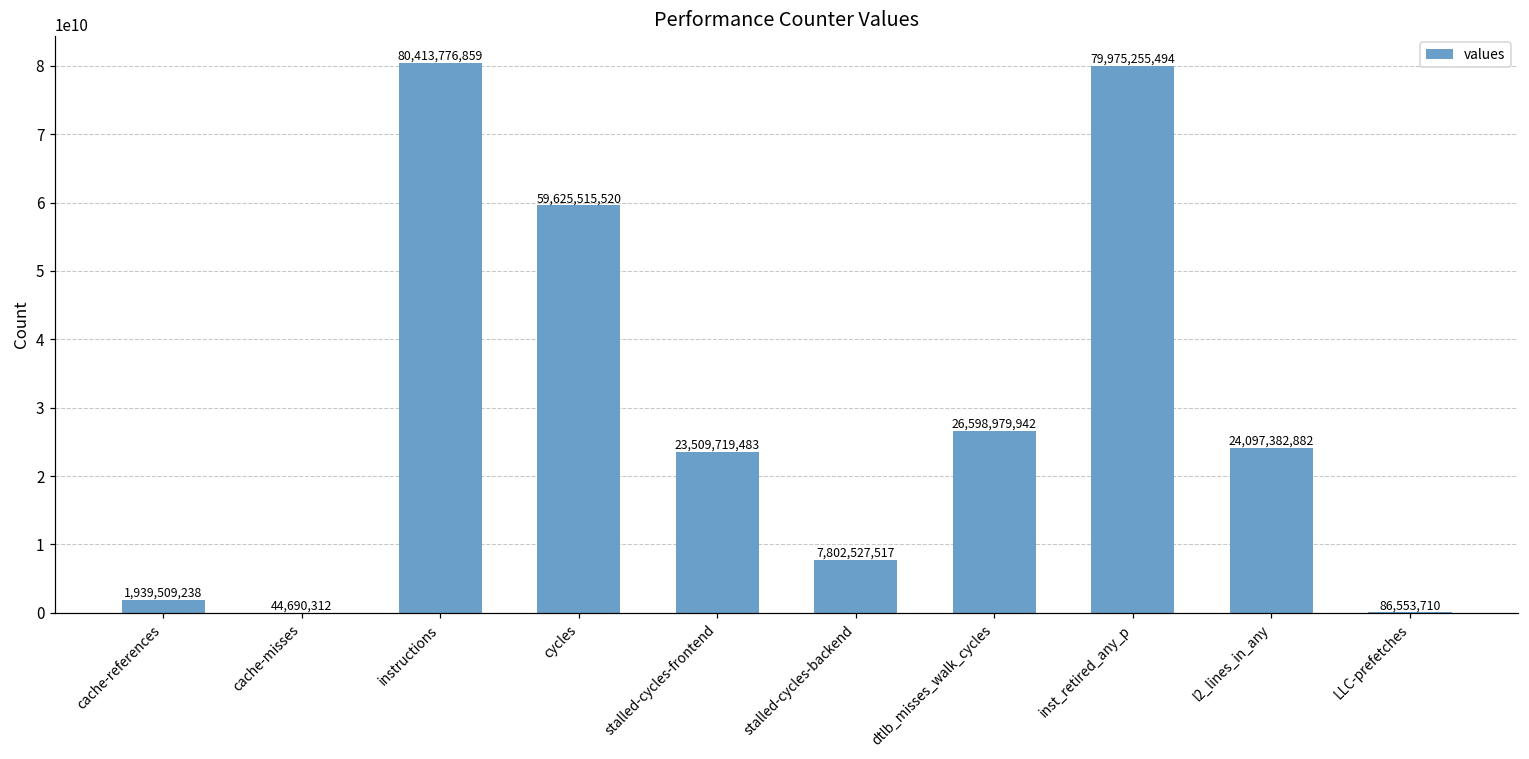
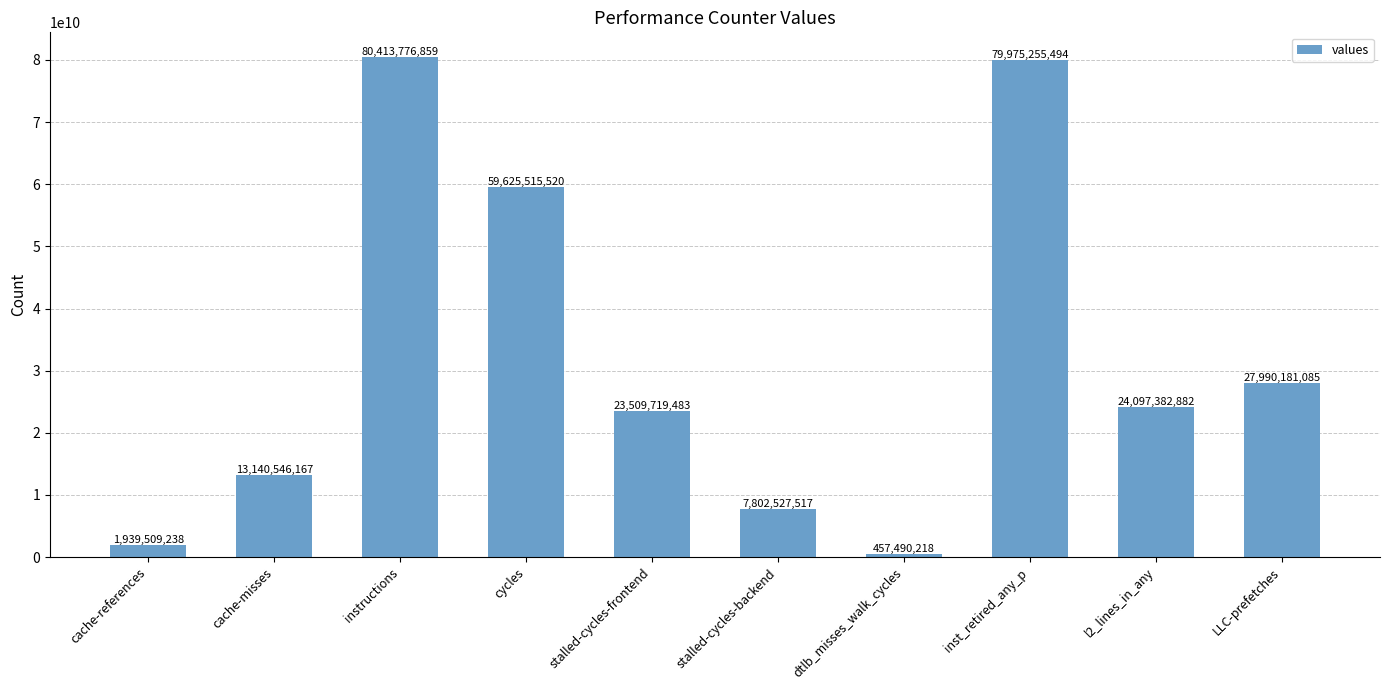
cache-misses: 44,690,312 -> 13,140,546,167
dtlb_misses_walk_cycles: 26,598,979,942 -> 457,490,218
LLC-prefetches: 86,553,710 -> 27,990,181,085
